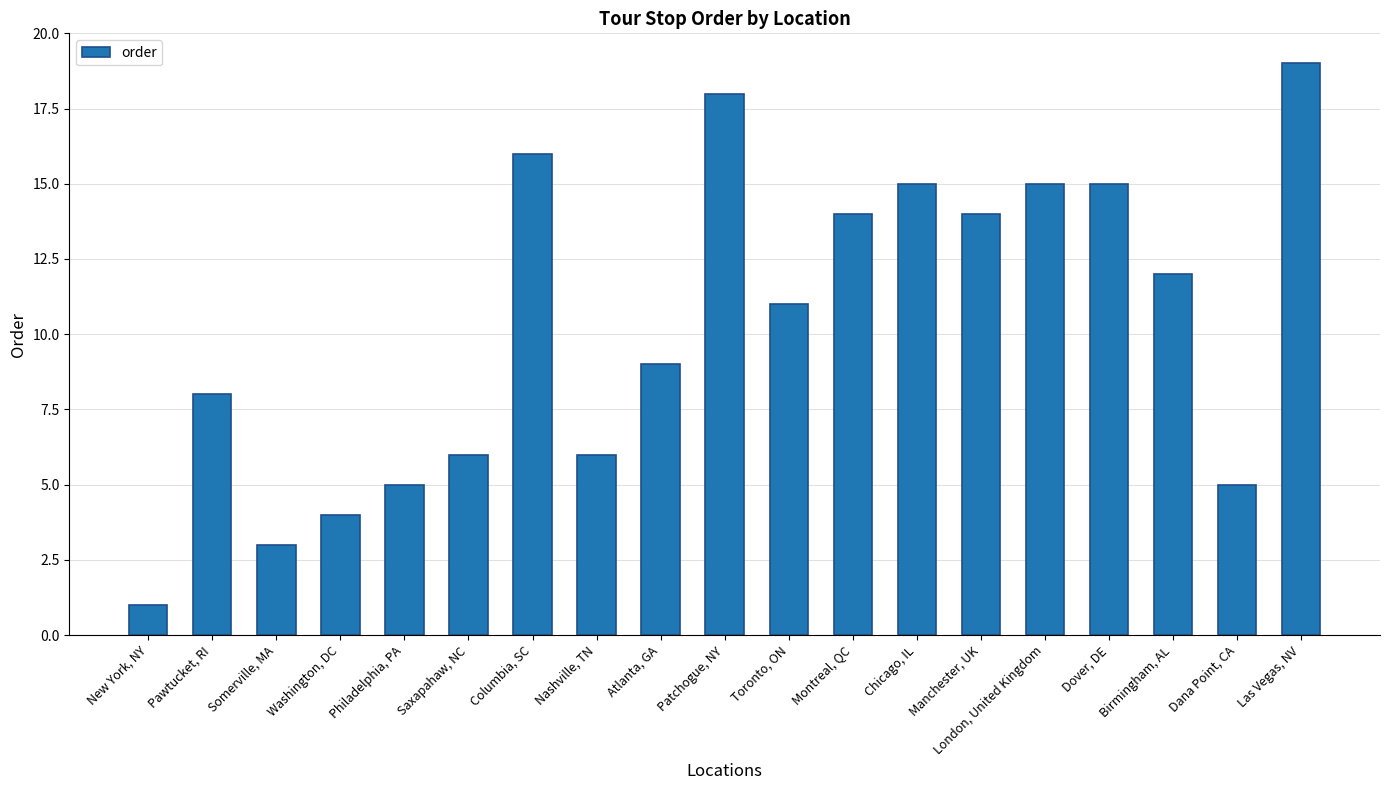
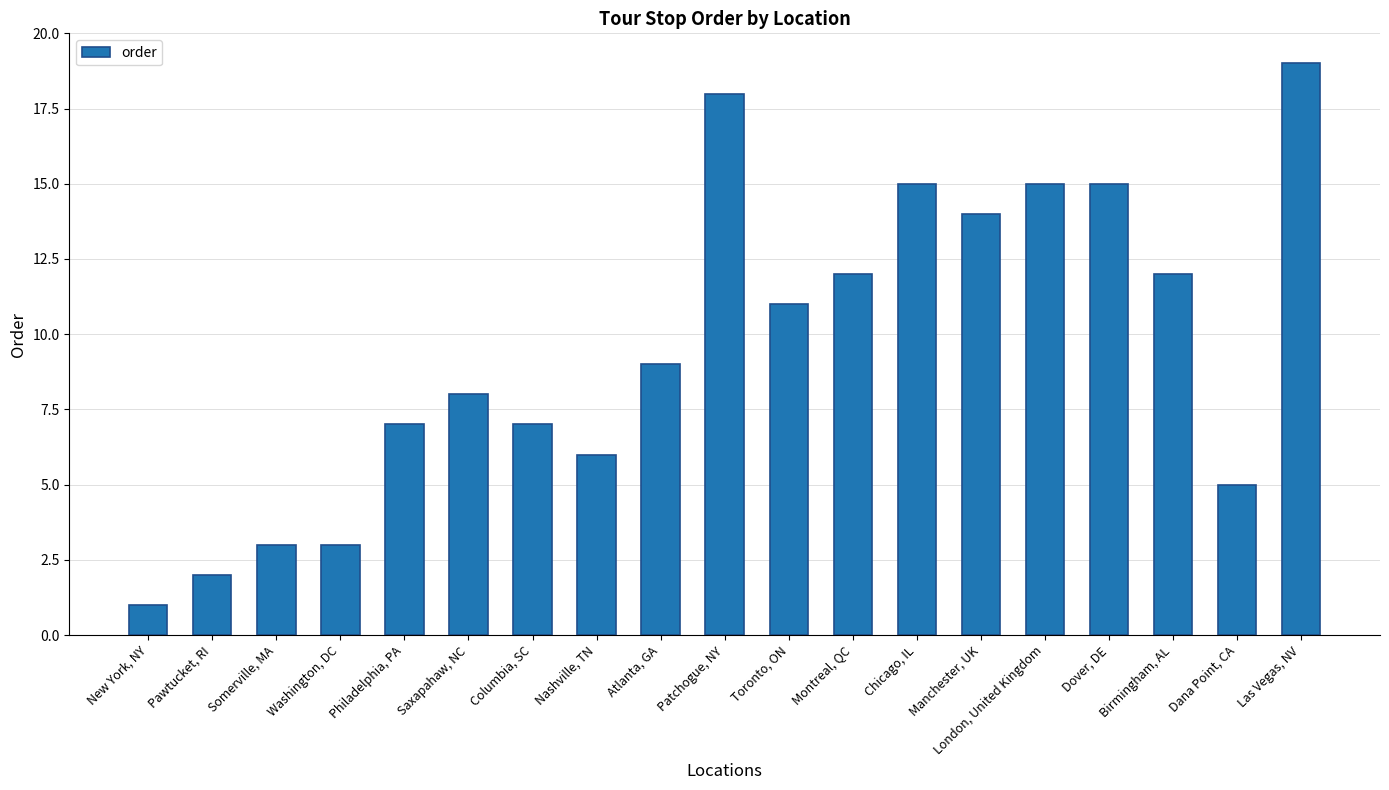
Pawtucket, RI: 8 -> 2
Washington, DC: 4 -> 3
Philadelphia, PA: 5 -> 7
Saxapahaw, NC: 6 -> 8
Columbia, SC: 16 -> 7
Montreal, QC: 14 -> 12
